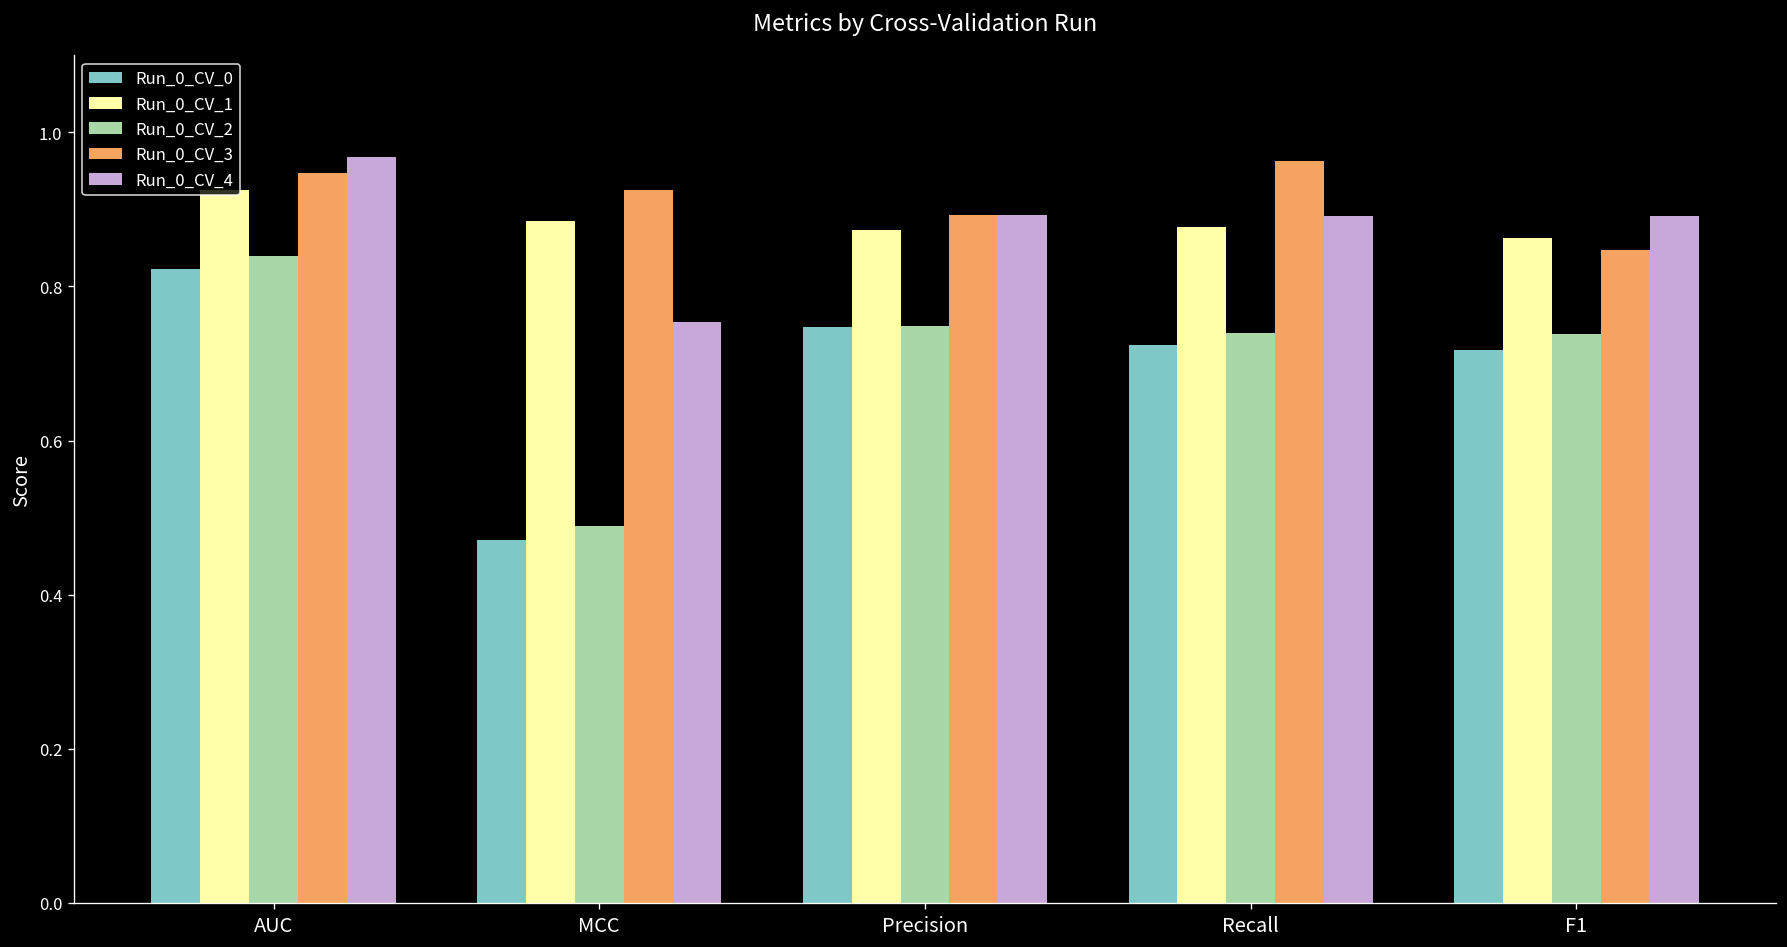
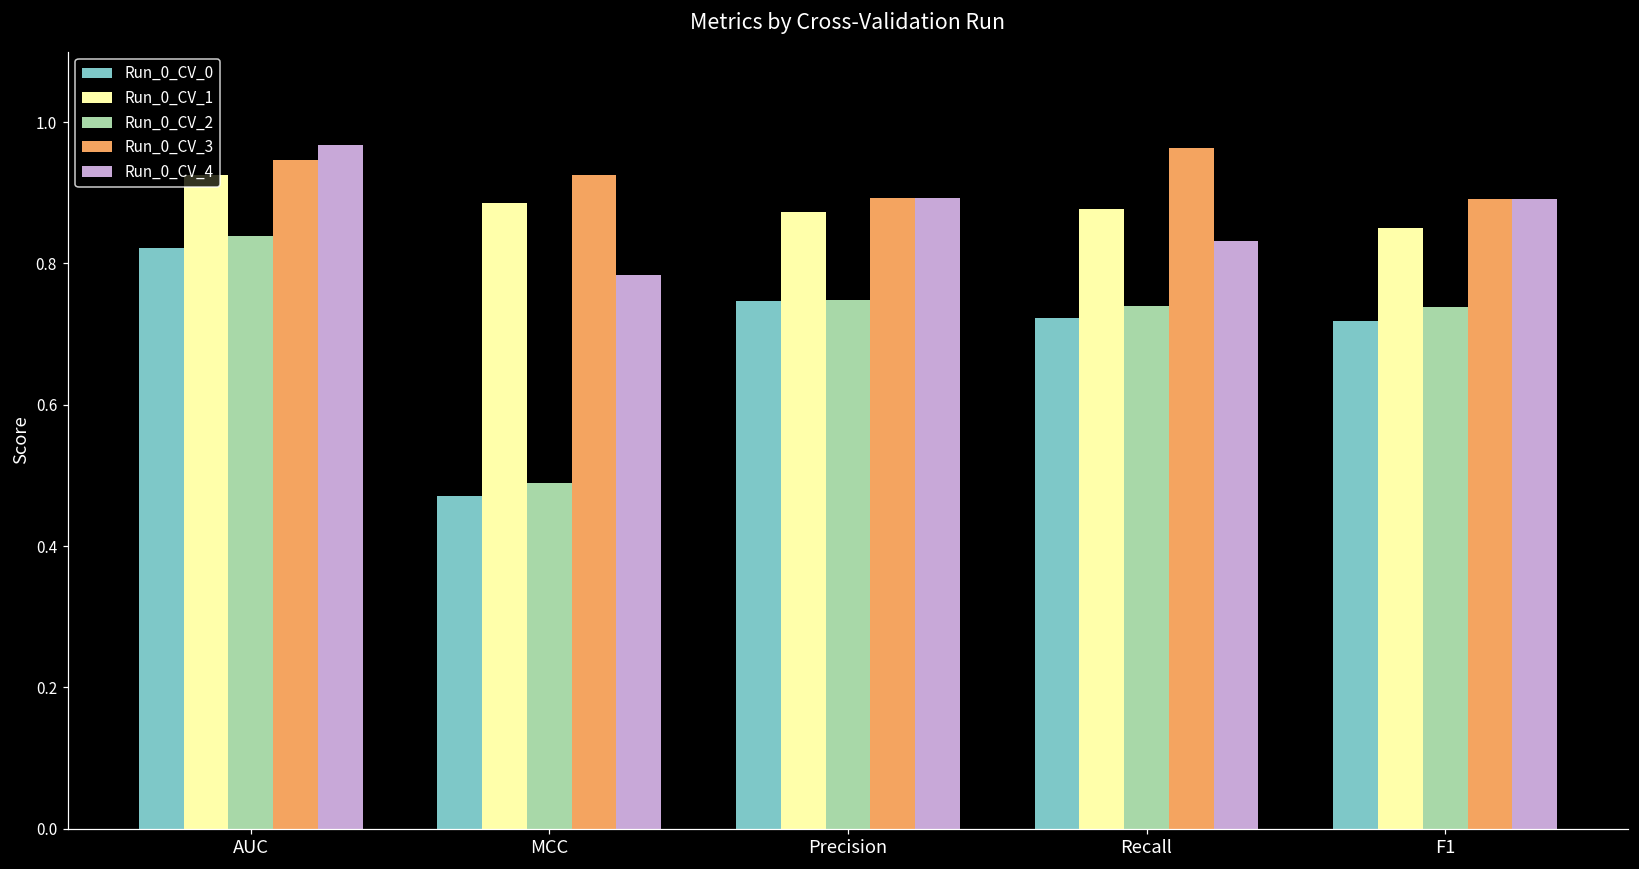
Run_0_CV_4, MCC: 0.75 -> 0.78
Run_0_CV_4, Recall: 0.89 -> 0.83
Run_0_CV_1, F1: 0.86 -> 0.85
Run_0_CV_3, F1: 0.85 -> 0.89
